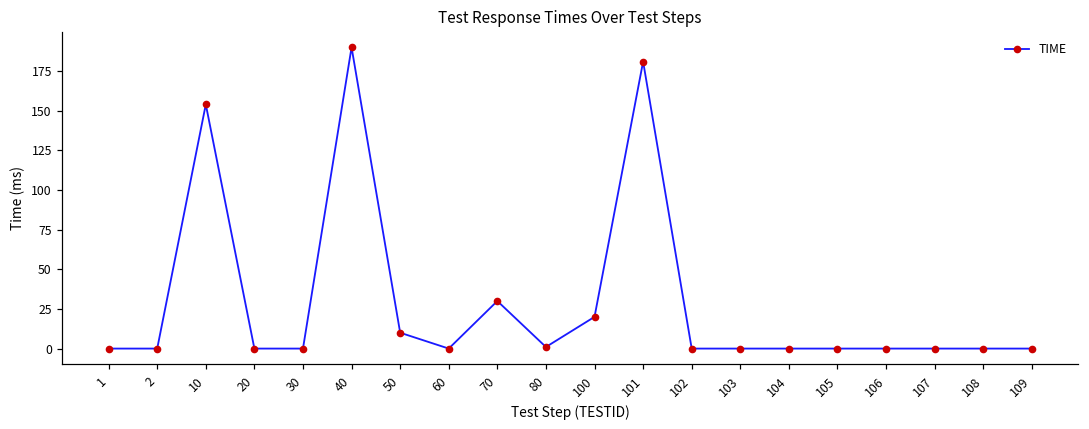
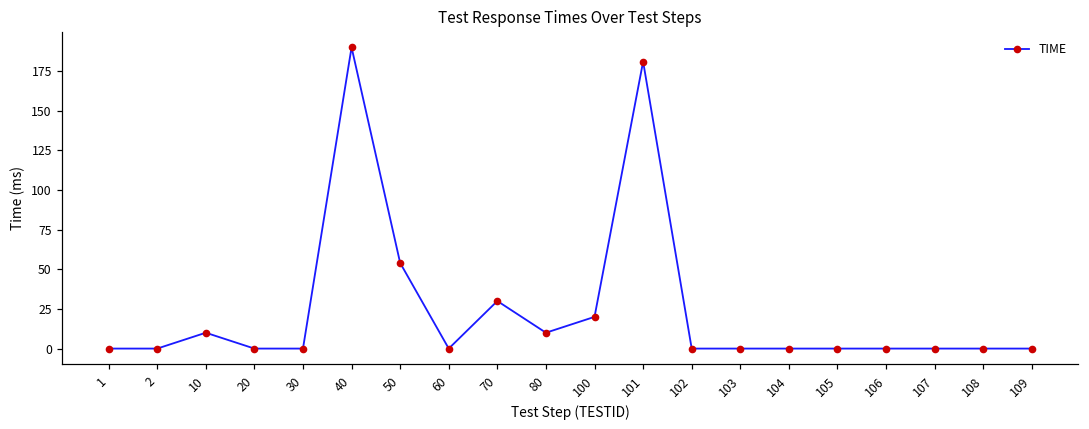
10: 154 -> 10
50: 10 -> 54
80: 1 -> 10
